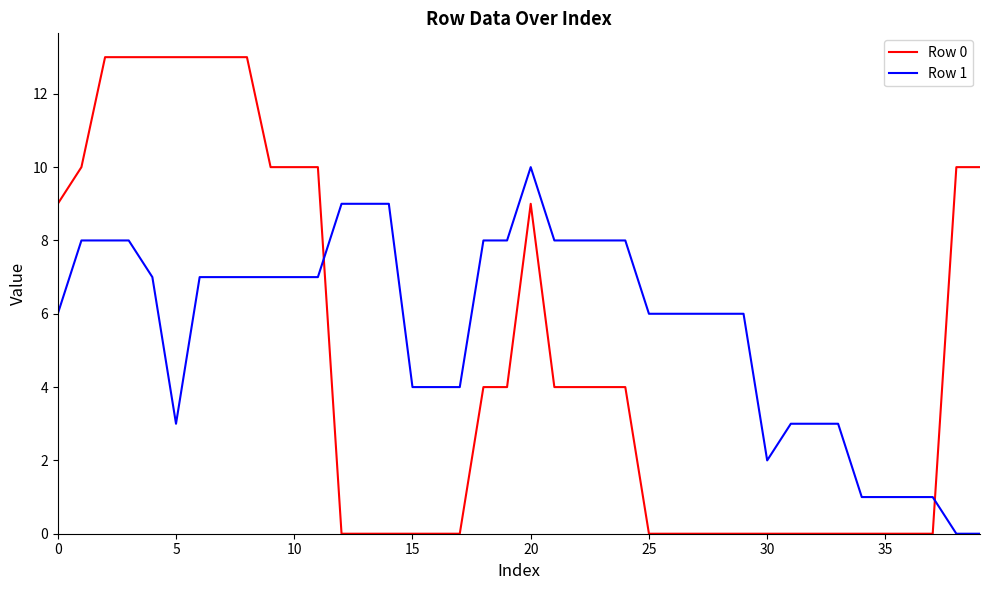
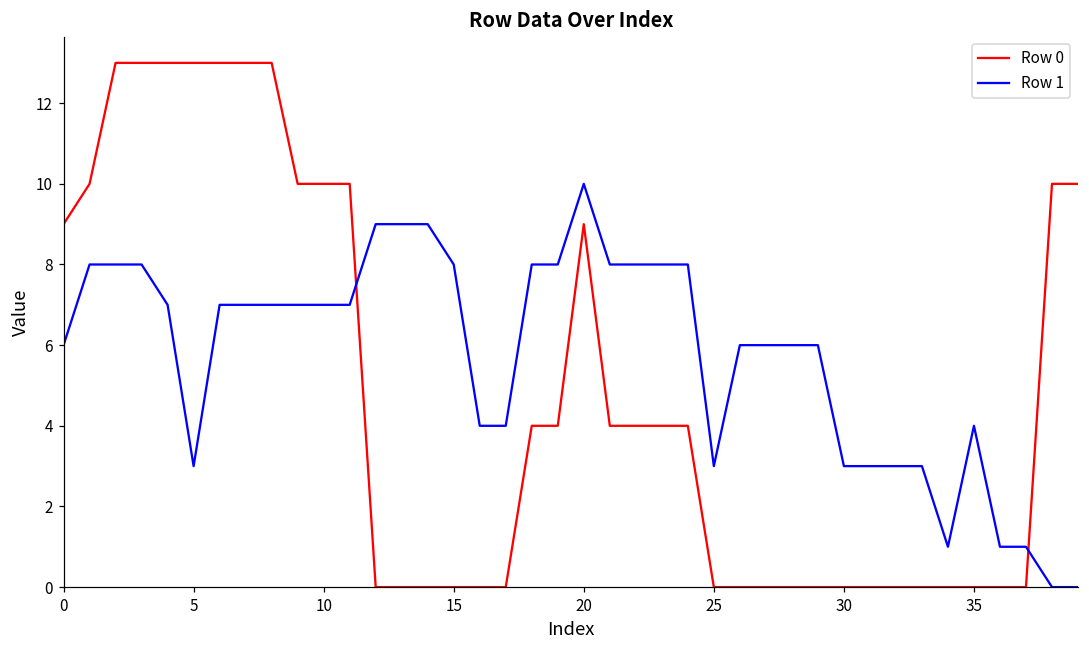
Row 1, 15: 4 -> 8
Row 1, 25: 6 -> 3
Row 1, 30: 2 -> 3
Row 1, 35: 1 -> 4
